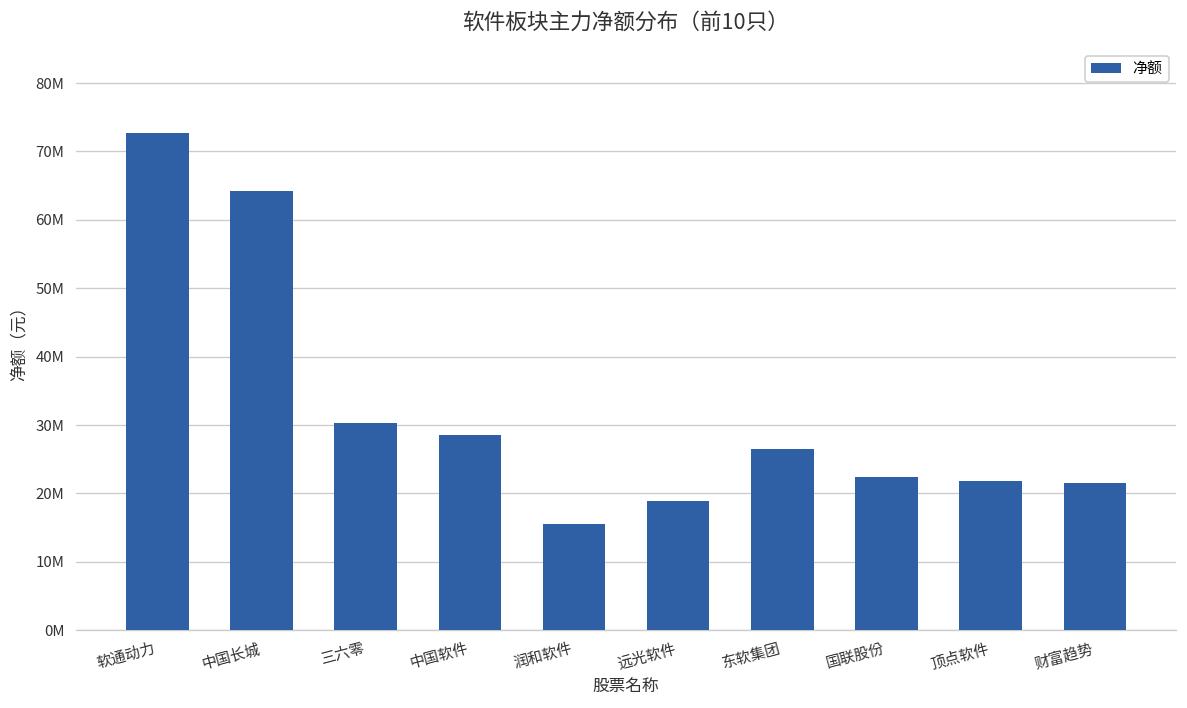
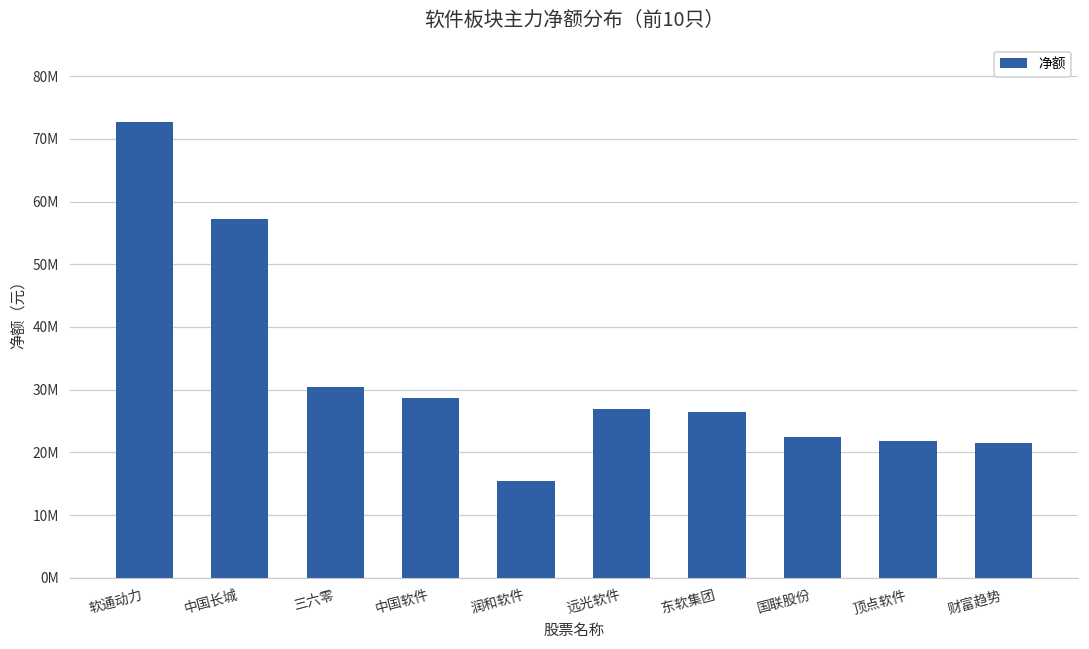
中国长城: 64000000 -> 57000000
远光软件: 19000000 -> 27000000
